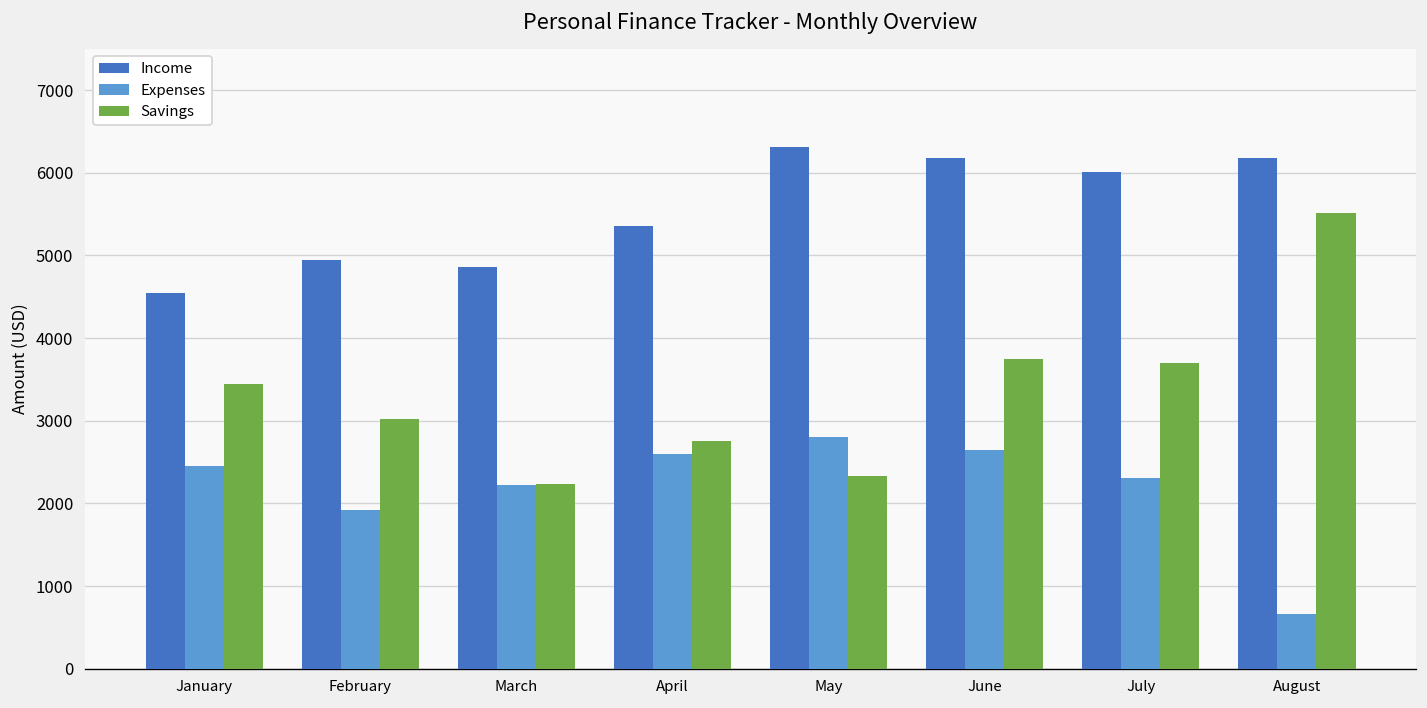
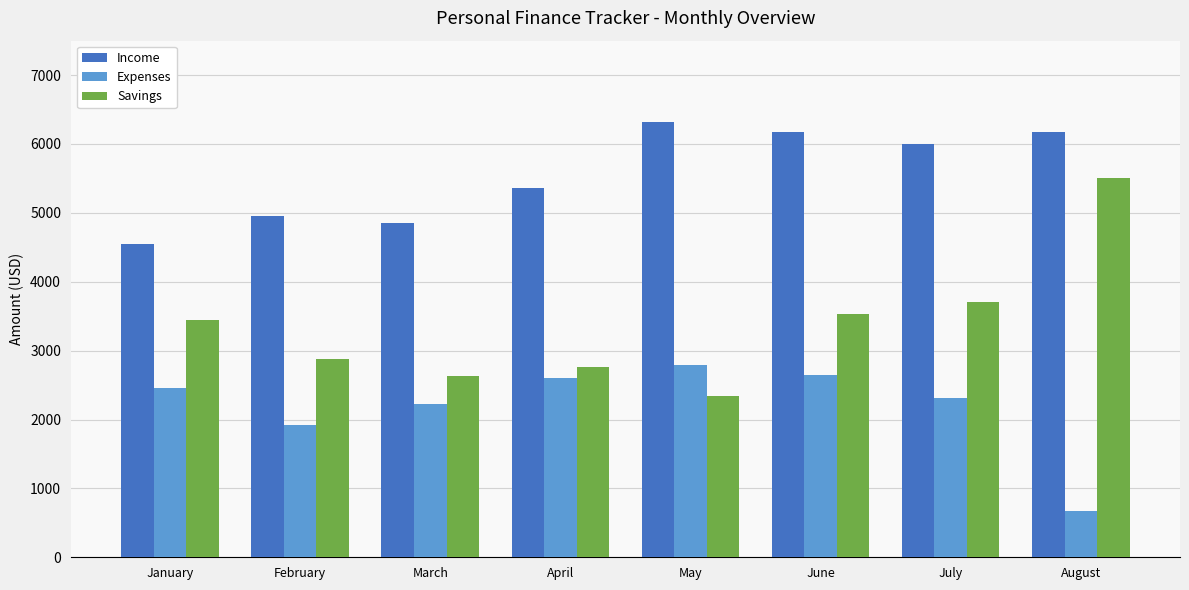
Savings, February: 3000 -> 2900
Savings, March: 2200 -> 2600
Savings, June: 3800 -> 3500
